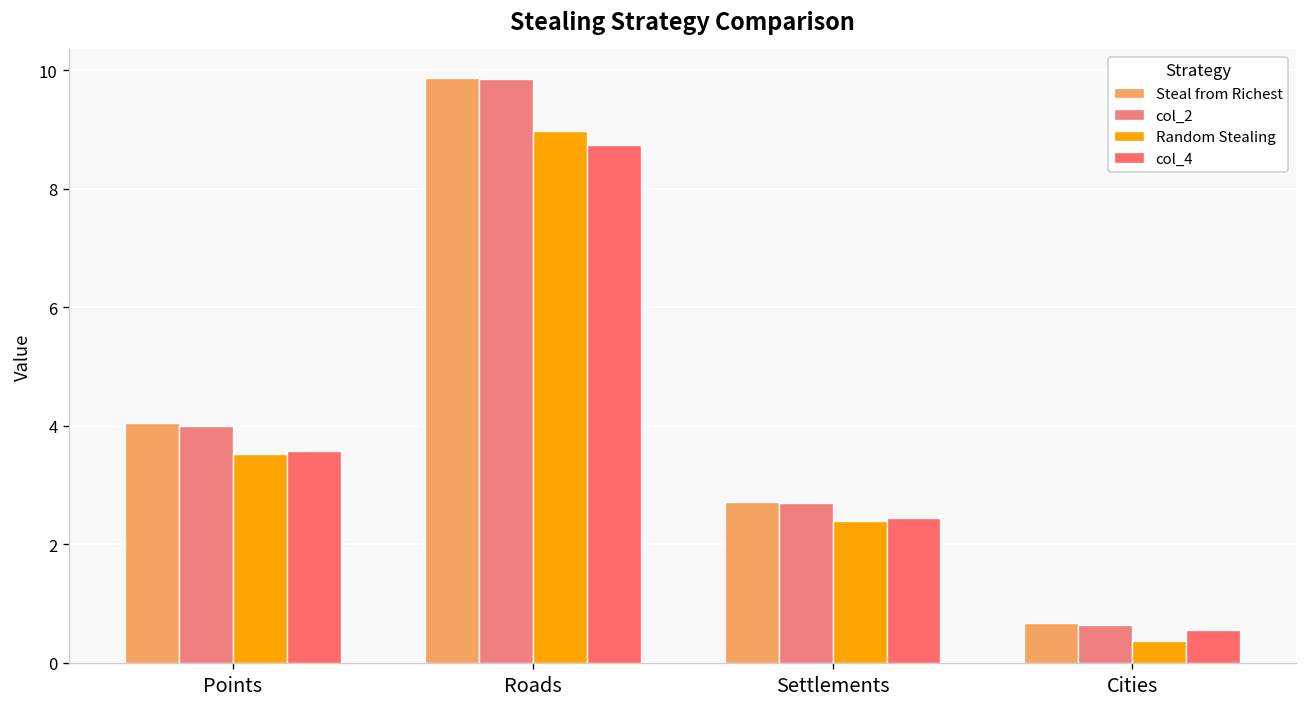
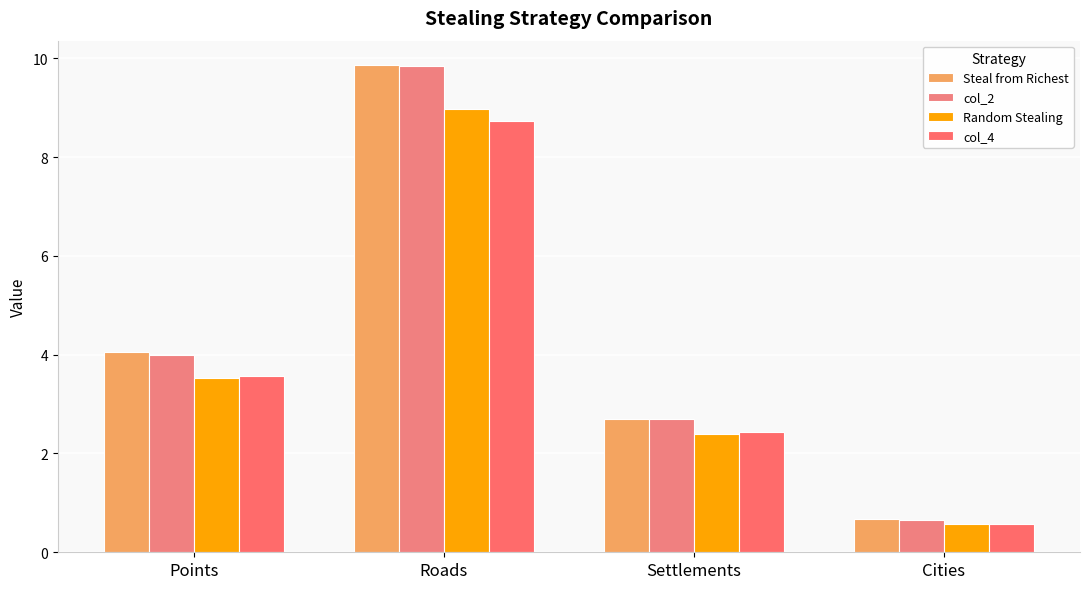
Random Stealing, Cities: 0.4 -> 0.6
